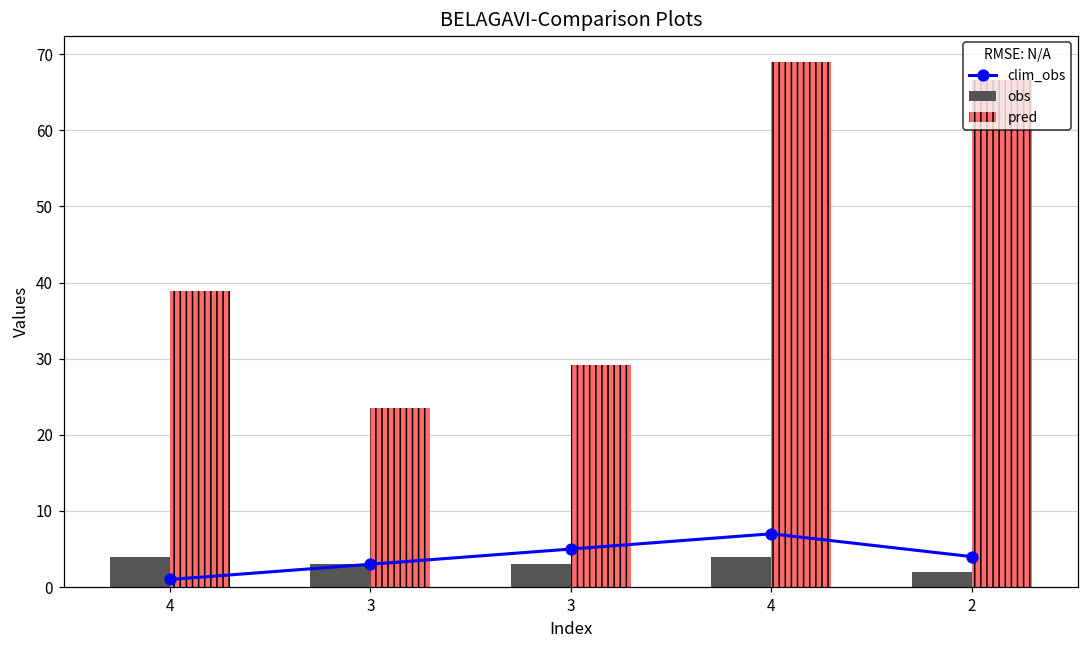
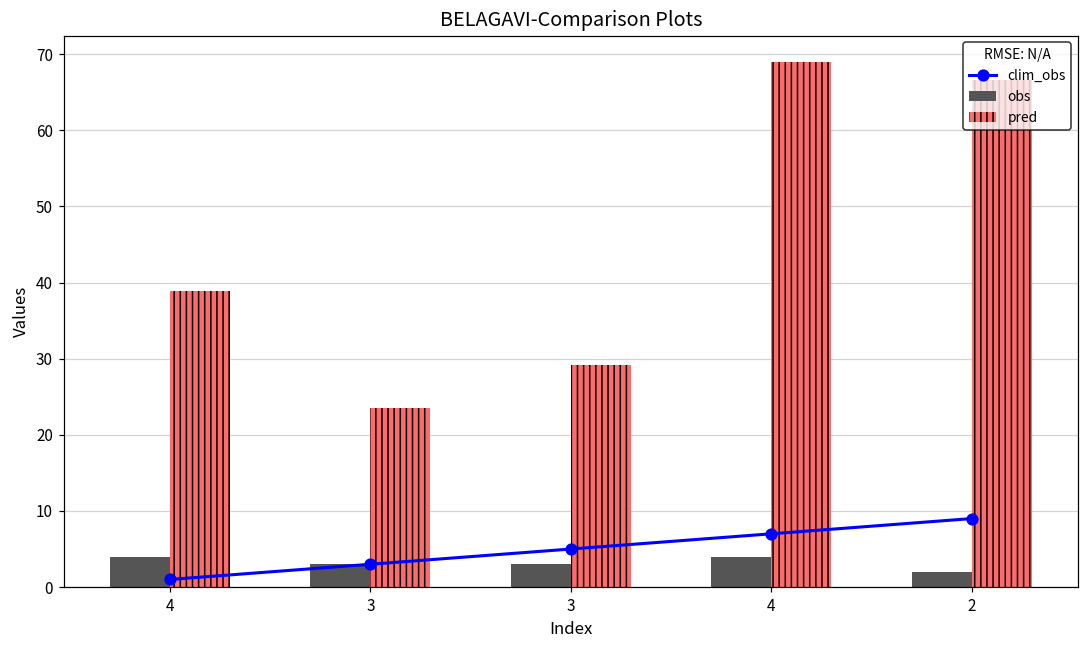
clim_obs, 2: 4 -> 9
